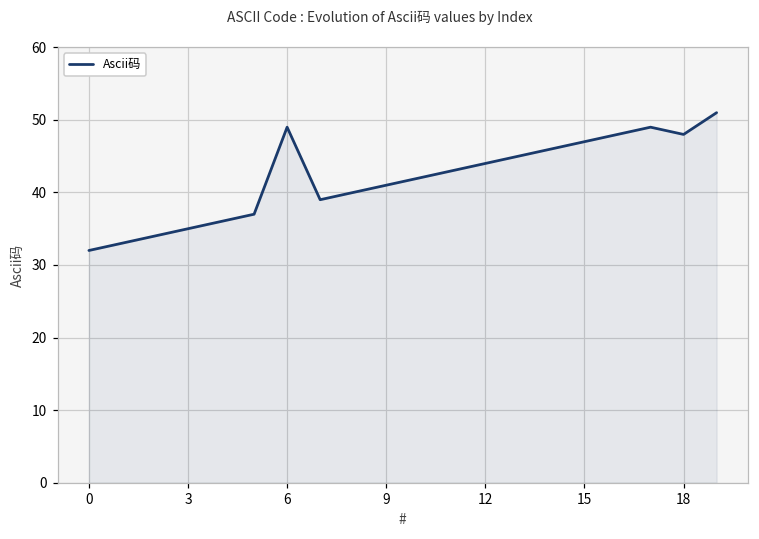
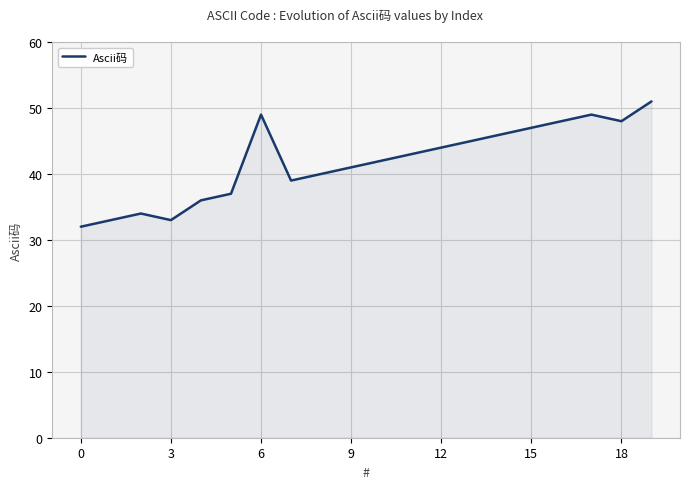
Ascii码, 3: 35 -> 33
